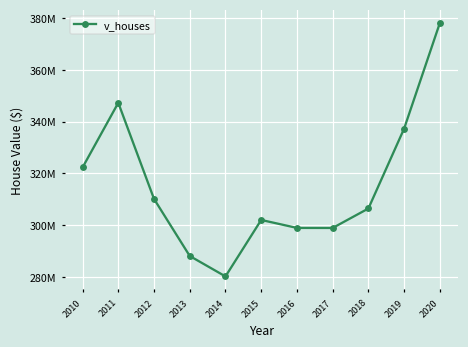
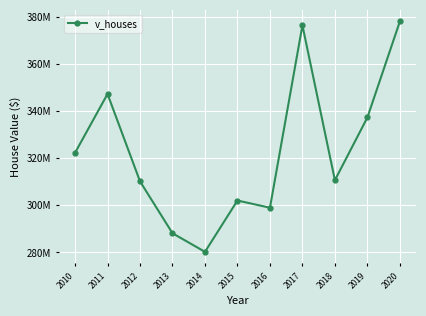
2017: 299000000 -> 376000000
2018: 306000000 -> 311000000
